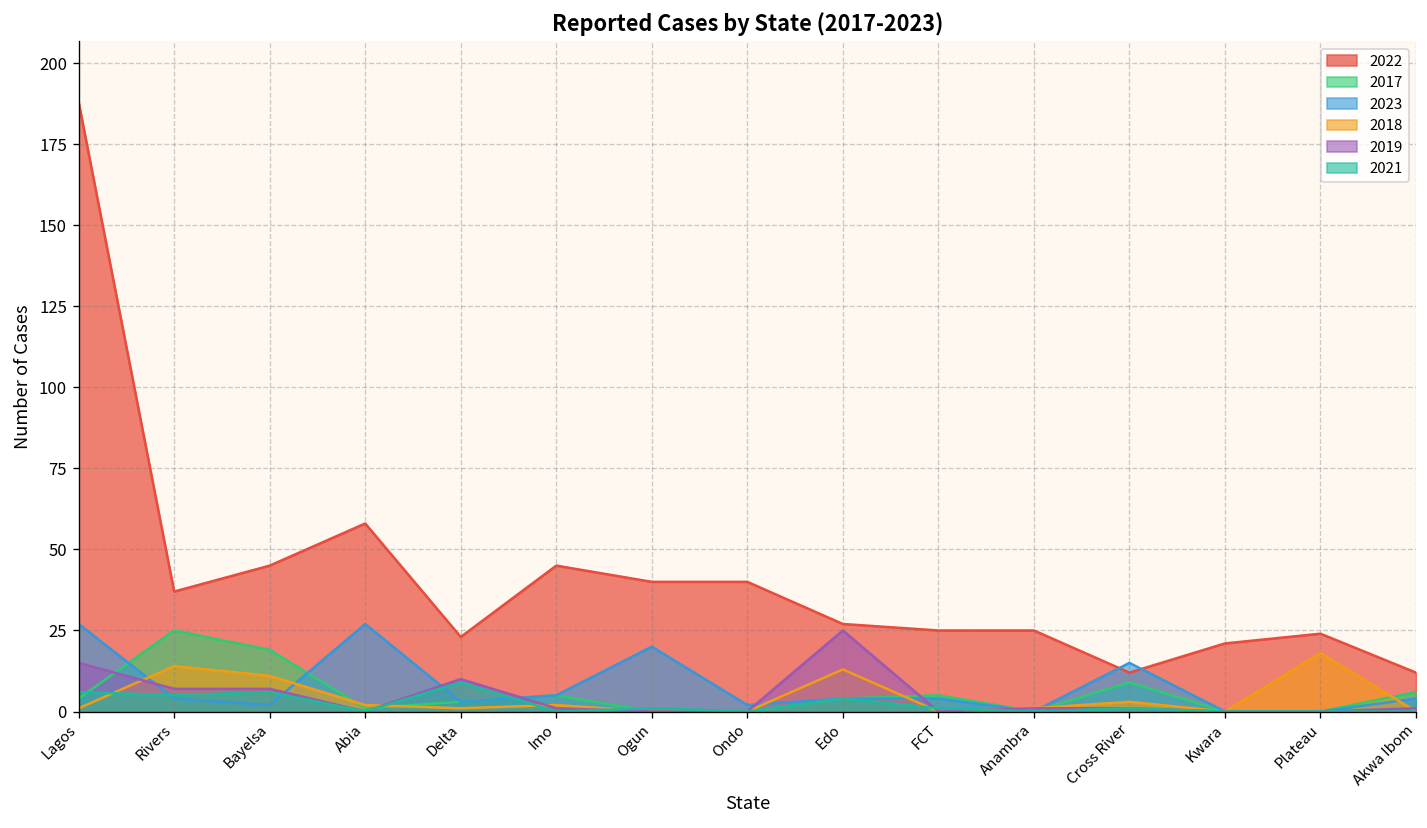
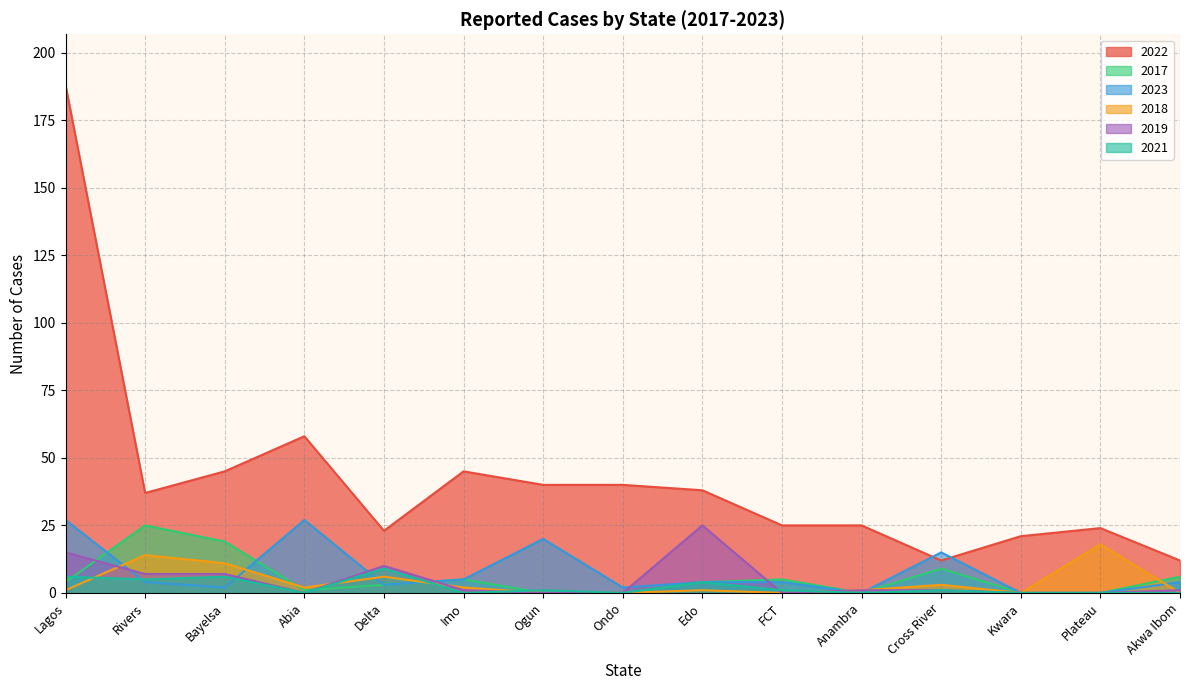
2018, Delta: 1 -> 6
2022, Edo: 27 -> 38
2018, Edo: 13 -> 1
